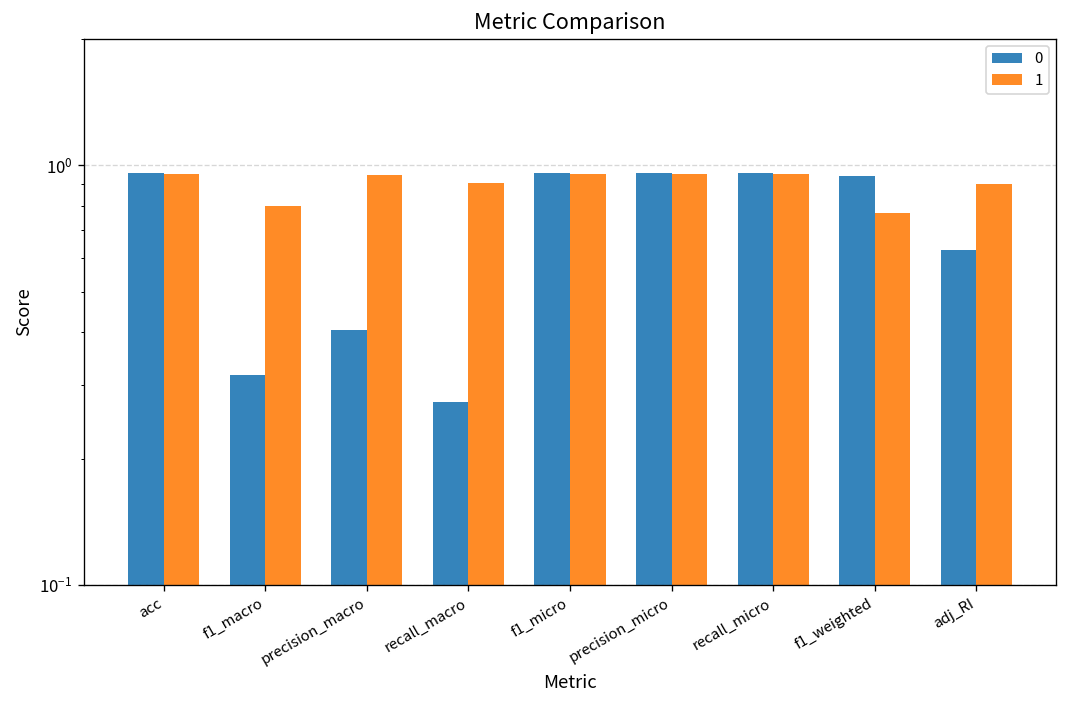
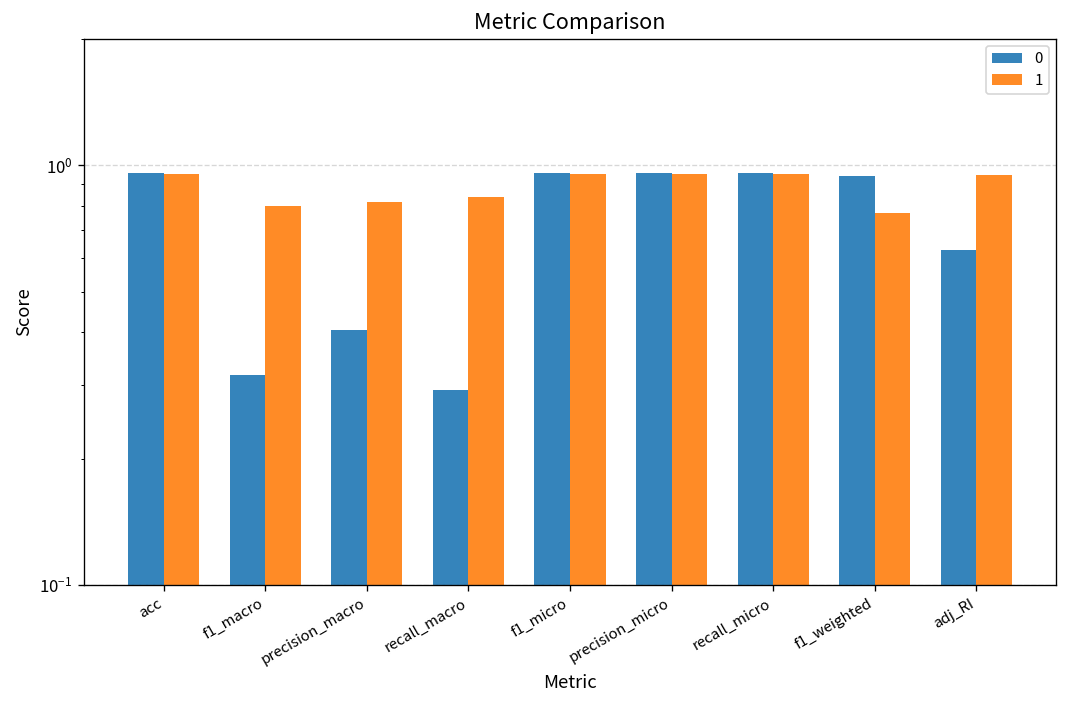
1, precision_macro: 0.94 -> 0.82
0, recall_macro: 0.27 -> 0.29
1, recall_macro: 0.91 -> 0.84
1, adj_RI: 0.90 -> 0.95
